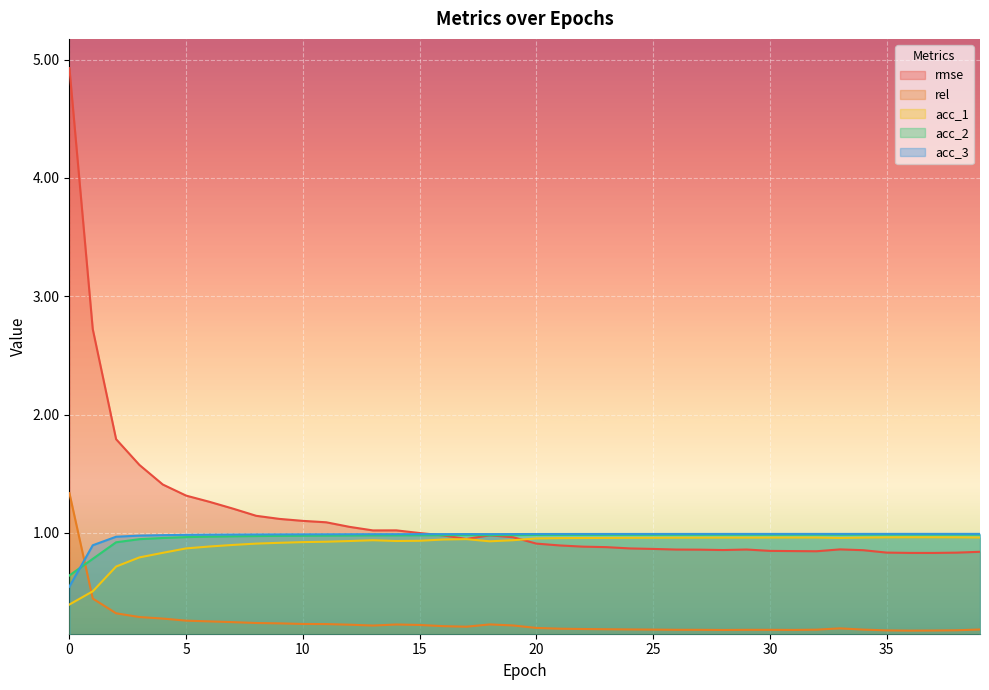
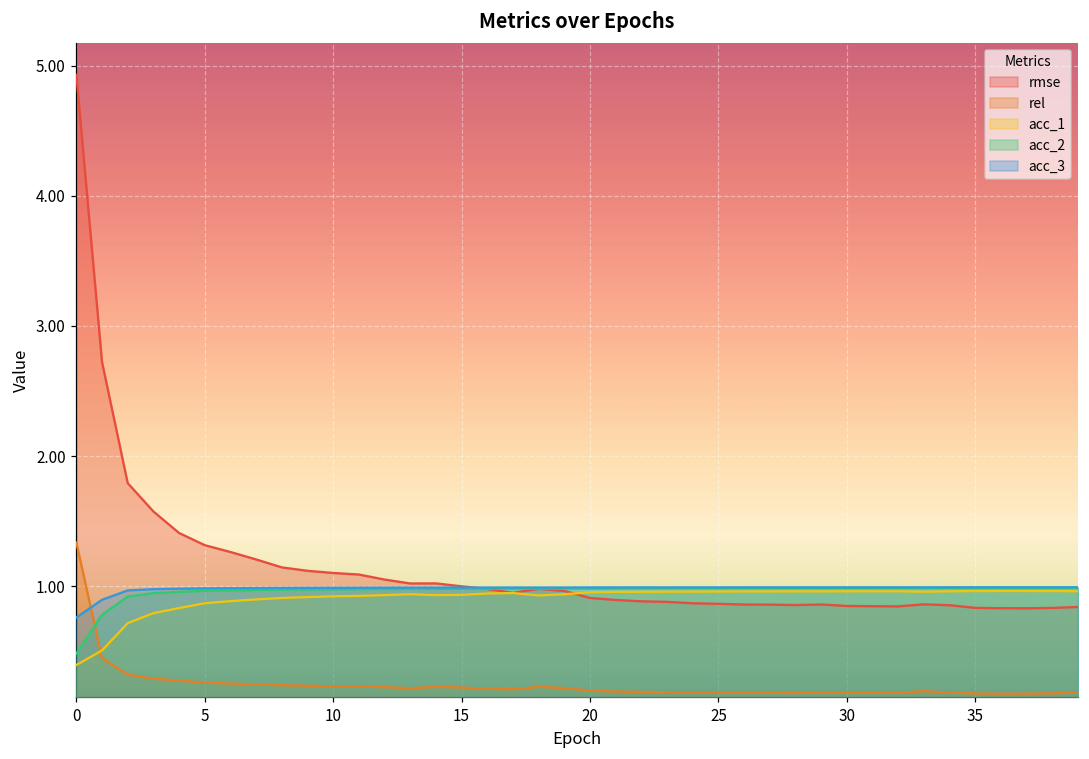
acc_2, 0: 0.64 -> 0.48
acc_3, 0: 0.55 -> 0.76
